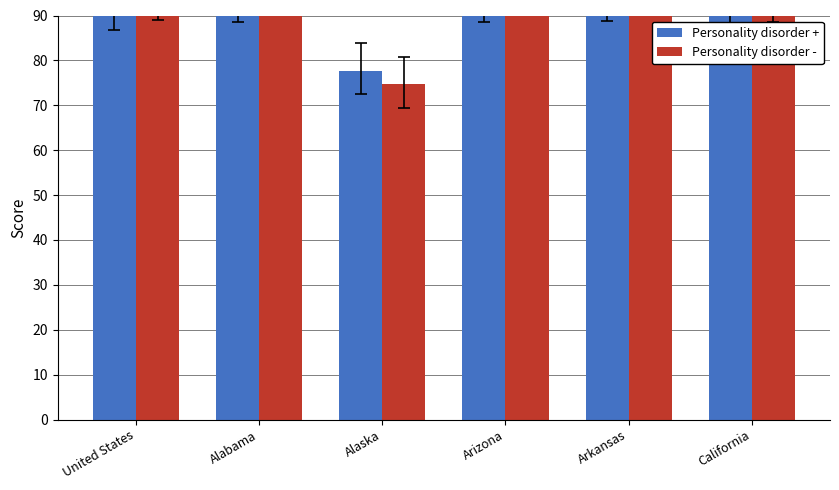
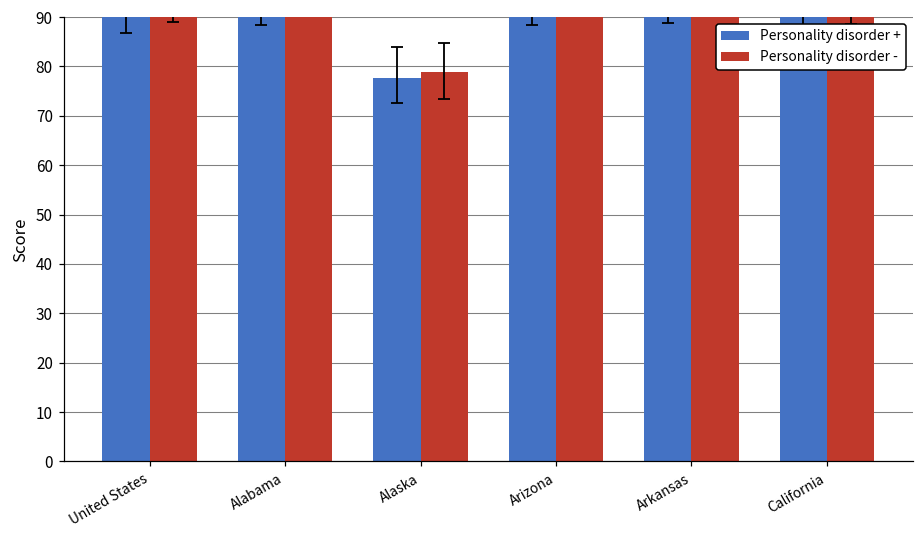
Personality disorder -, Alaska: 75 -> 79
